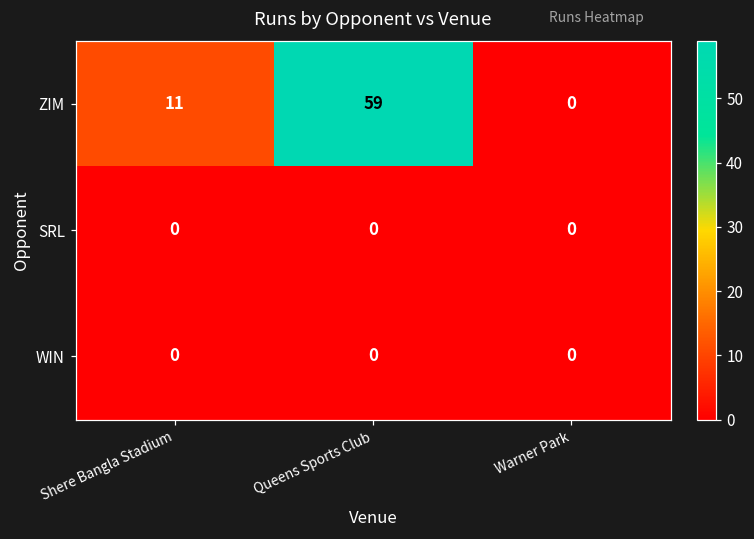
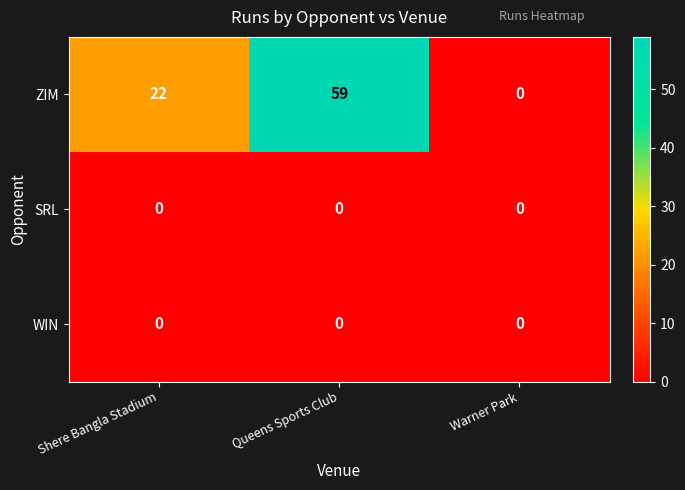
ZIM, Shere Bangla Stadium: 11 -> 22
